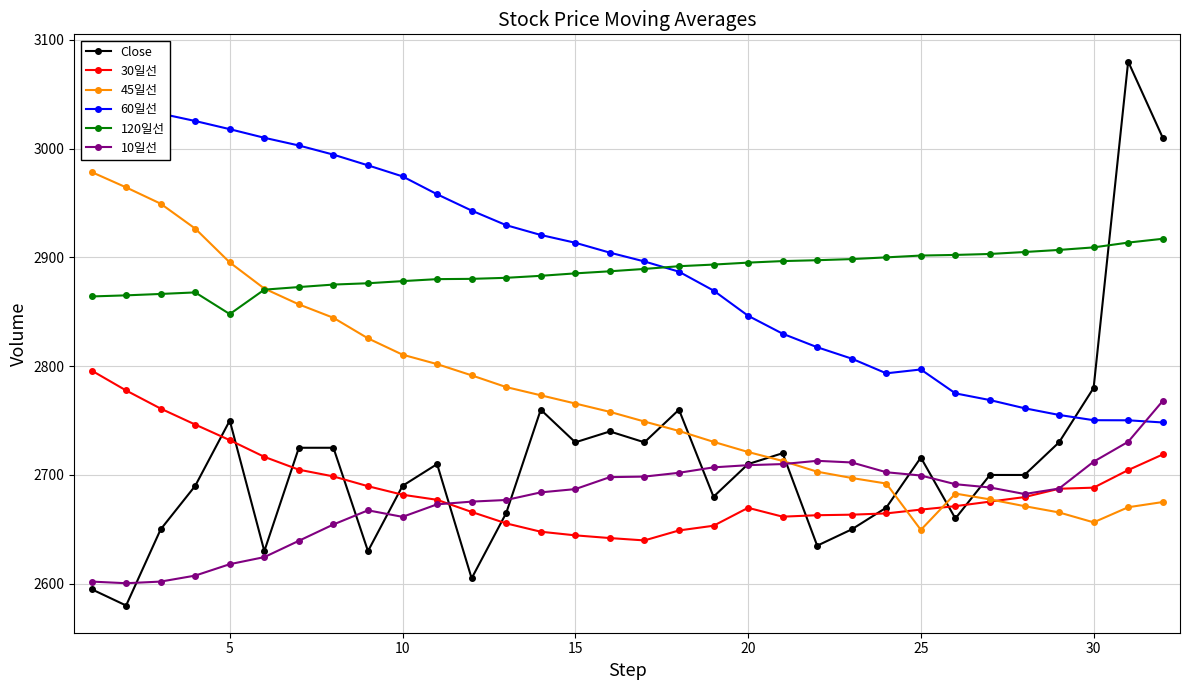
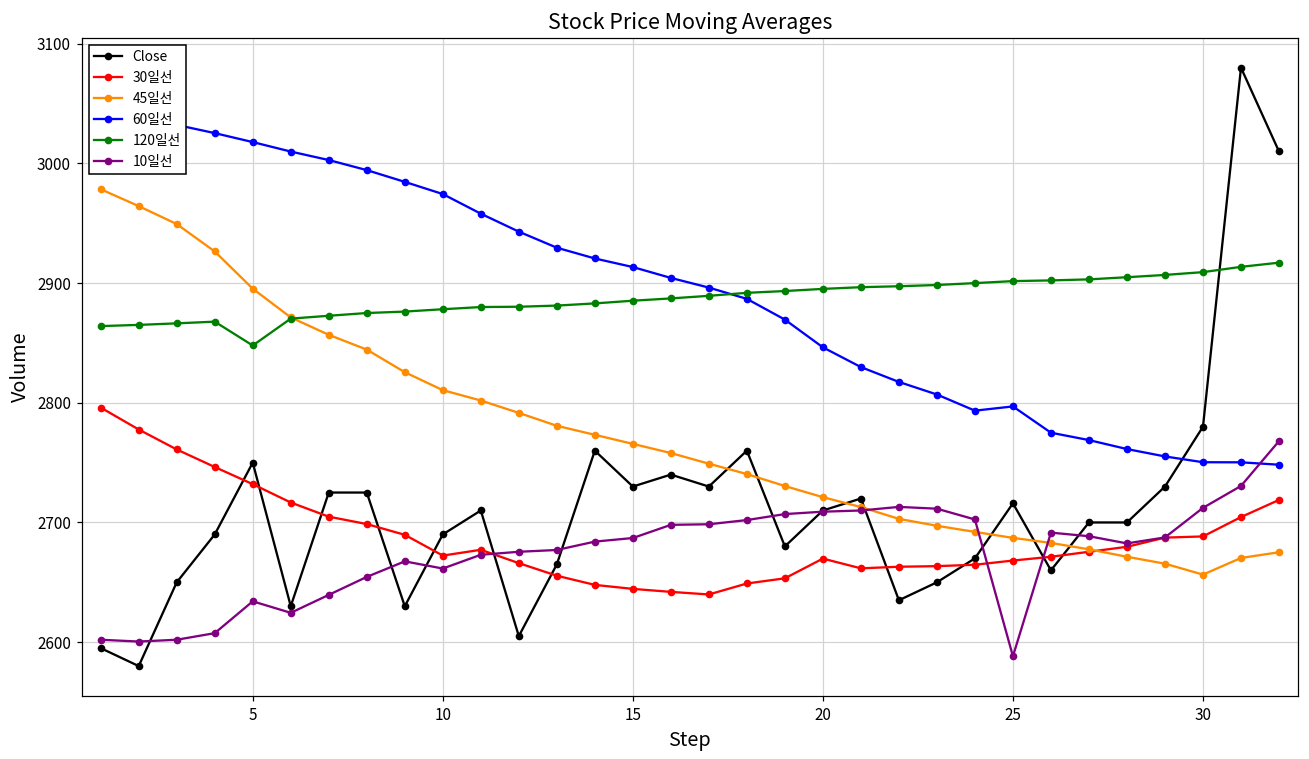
10일선, 5: 2618 -> 2634
30일선, 10: 2682 -> 2672
45일선, 25: 2650 -> 2687
10일선, 25: 2700 -> 2588
